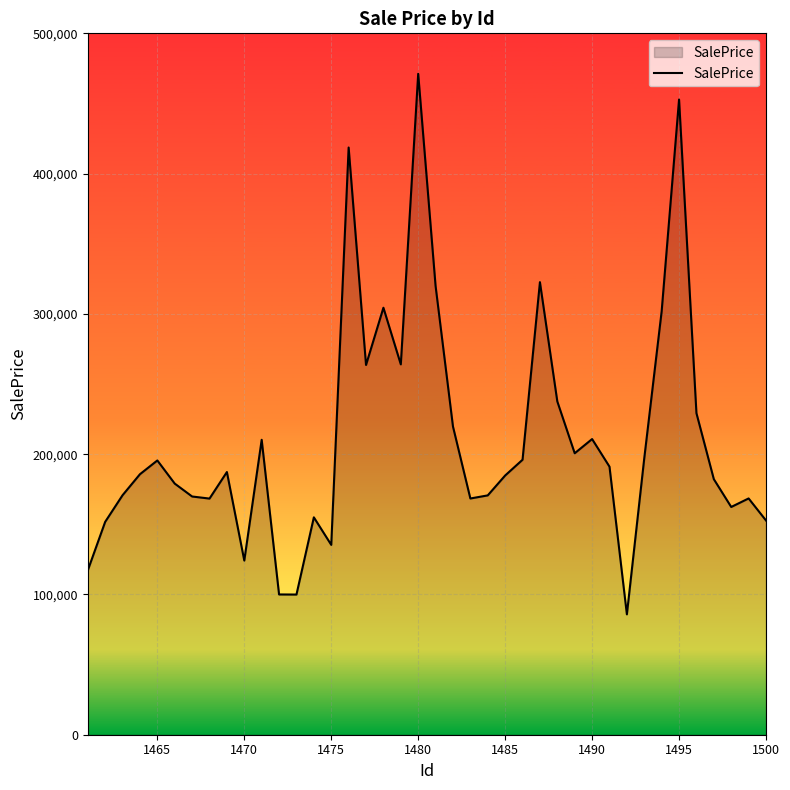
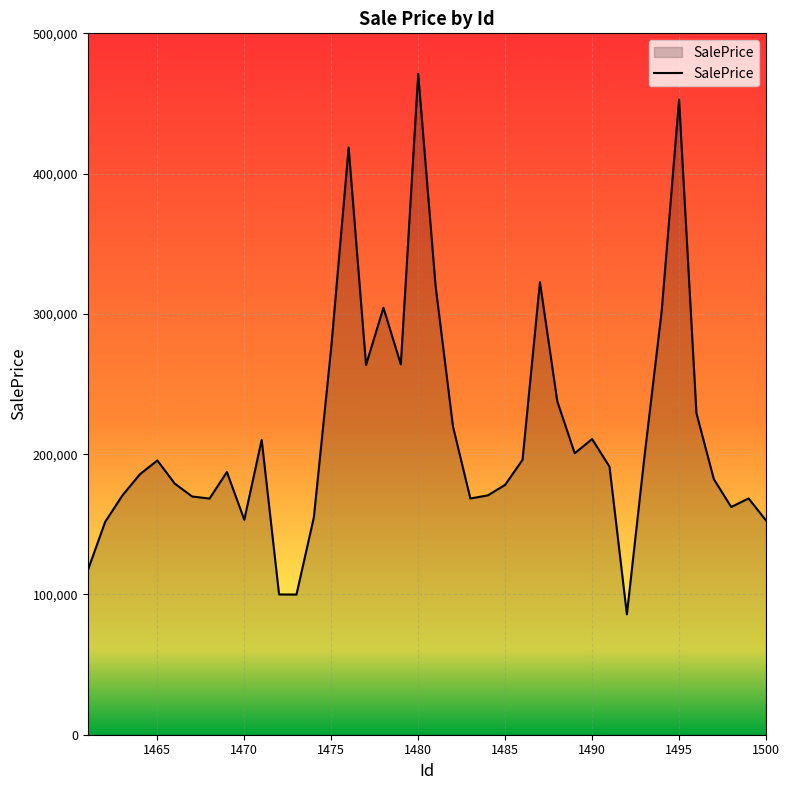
1470: 124,000 -> 153,000
1475: 135,000 -> 276,000
1485: 185,000 -> 178,000
